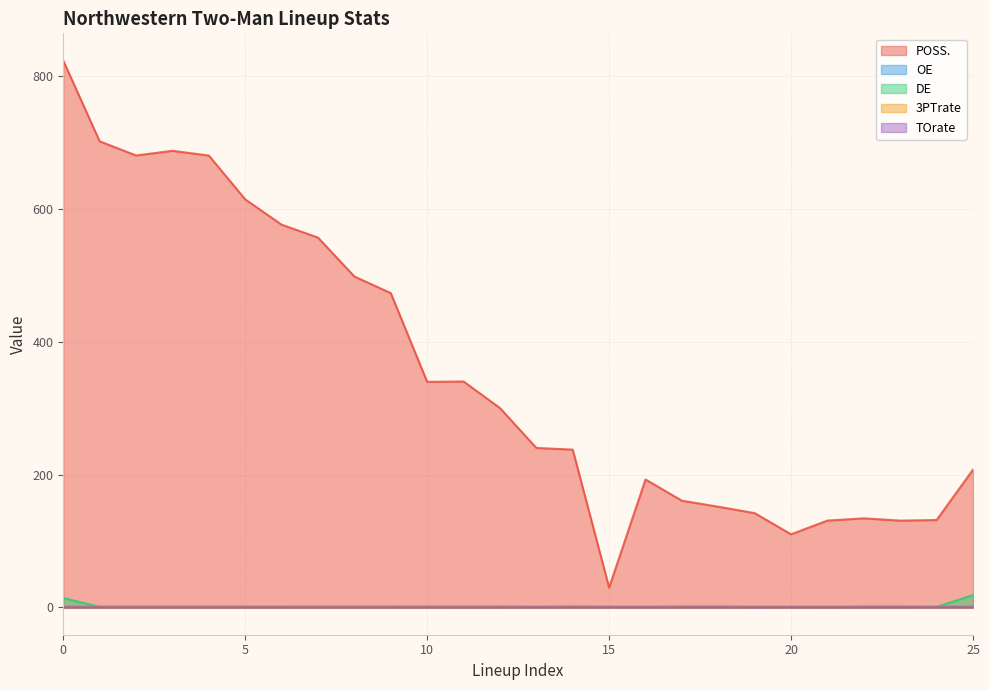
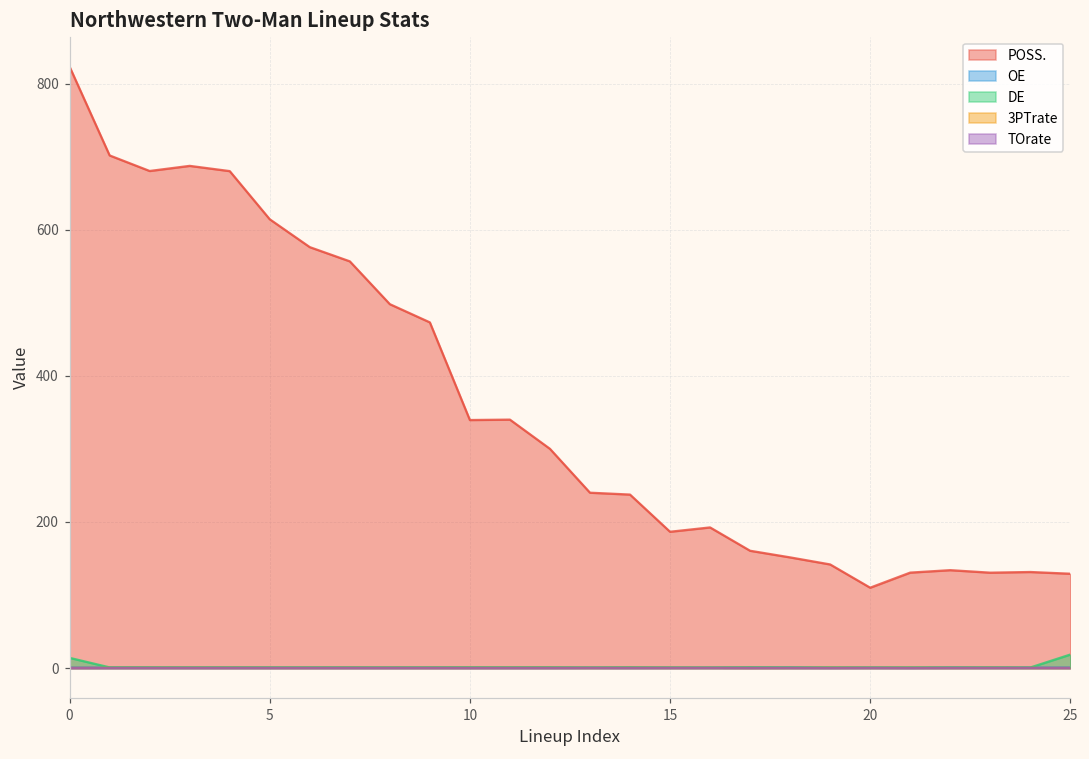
POSS., 15: 30 -> 190
POSS., 25: 210 -> 130
